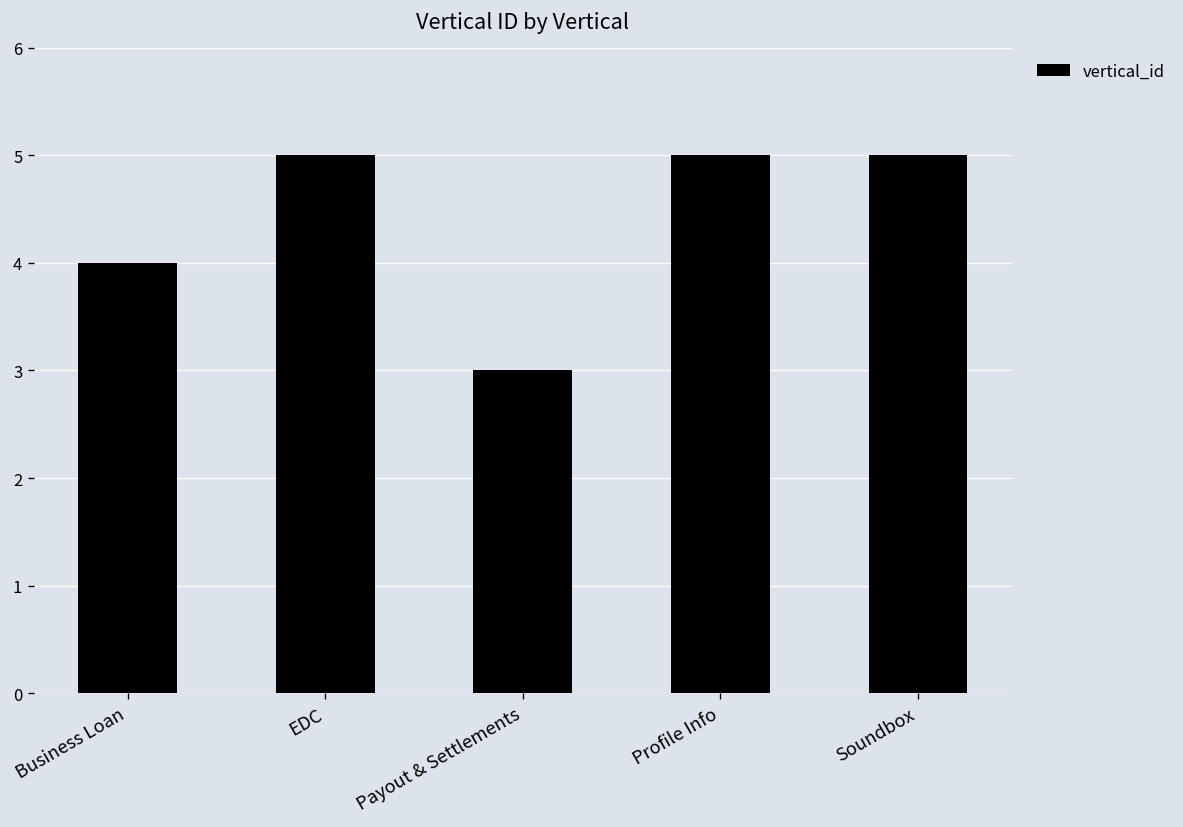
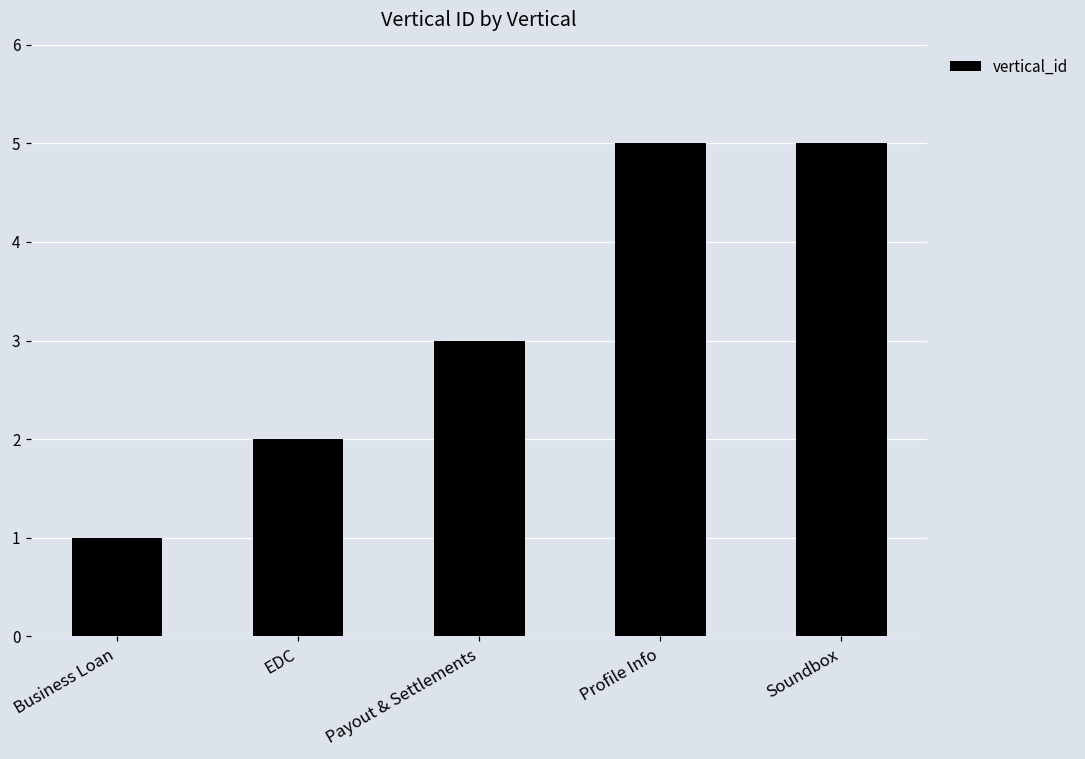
Business Loan: 4 -> 1
EDC: 5 -> 2
